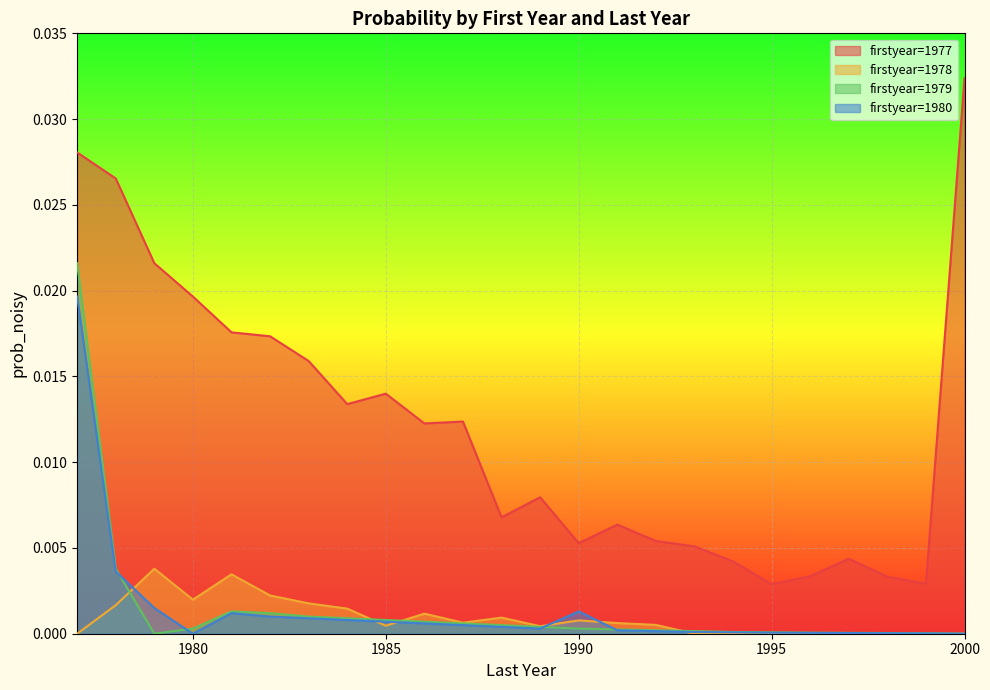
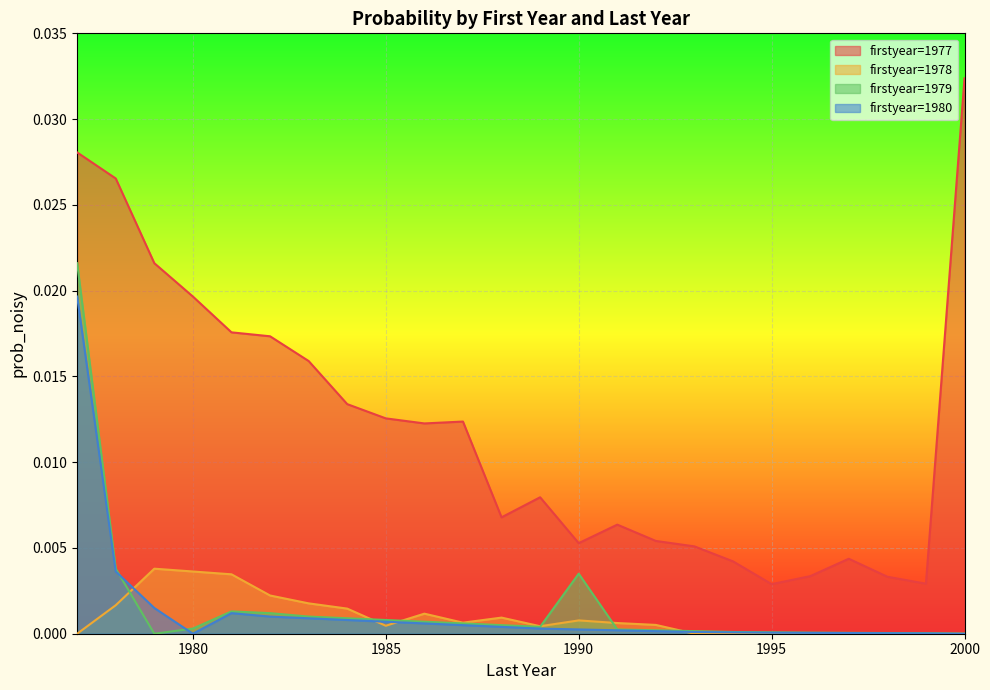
firstyear=1978, 1980: 0.0020 -> 0.0036
firstyear=1977, 1985: 0.0140 -> 0.0126
firstyear=1979, 1990: 0.0003 -> 0.0035
firstyear=1980, 1990: 0.0013 -> 0.0003
